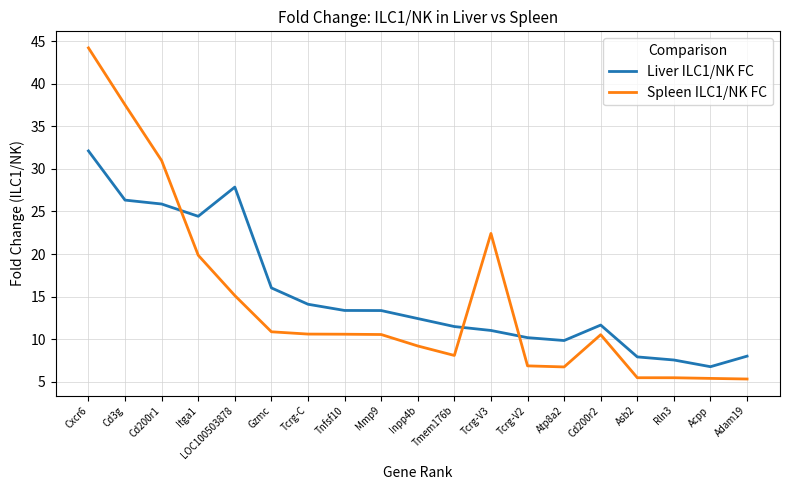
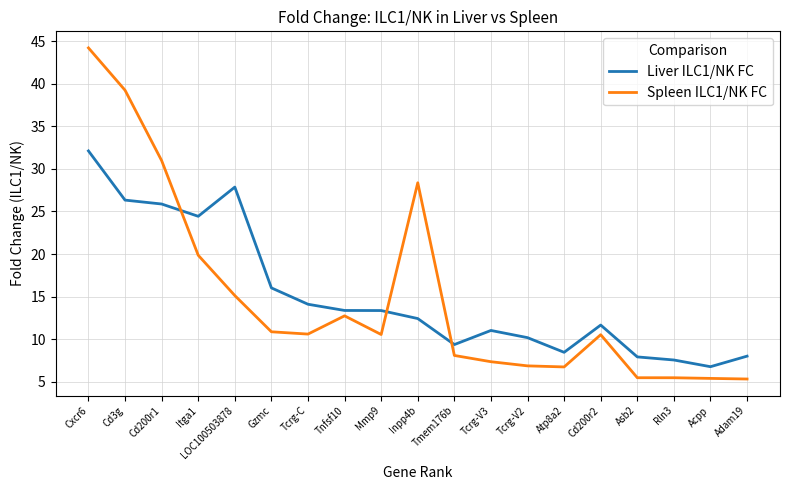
Spleen ILC1/NK FC, Cd3g: 38 -> 39
Spleen ILC1/NK FC, Tnfsf10: 11 -> 13
Spleen ILC1/NK FC, Inpp4b: 9 -> 28
Liver ILC1/NK FC, Tmem176b: 11 -> 9
Spleen ILC1/NK FC, Tcrg-V3: 22 -> 7
Liver ILC1/NK FC, Atp8a2: 10 -> 8
